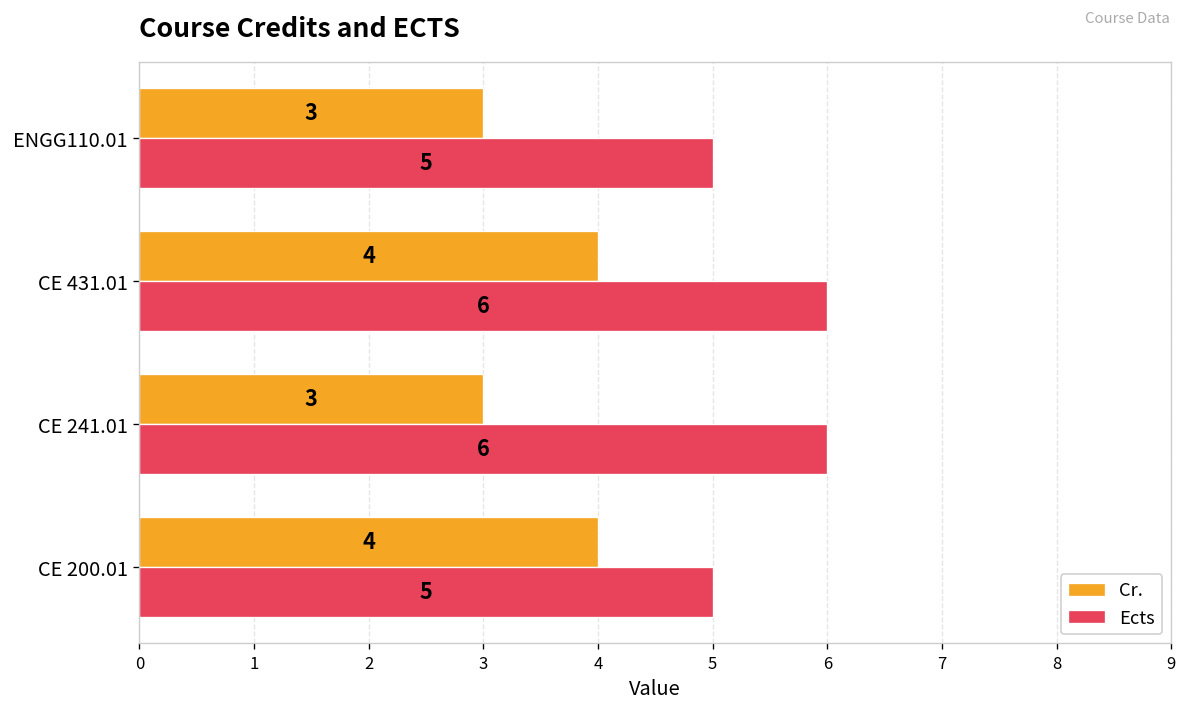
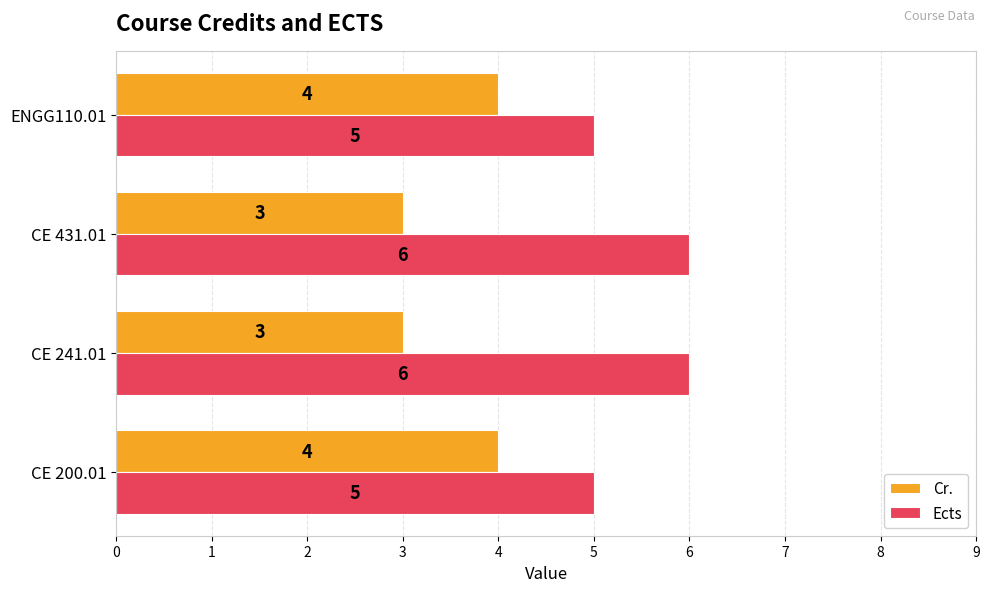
Cr., ENGG110.01: 3 -> 4
Cr., CE 431.01: 4 -> 3
